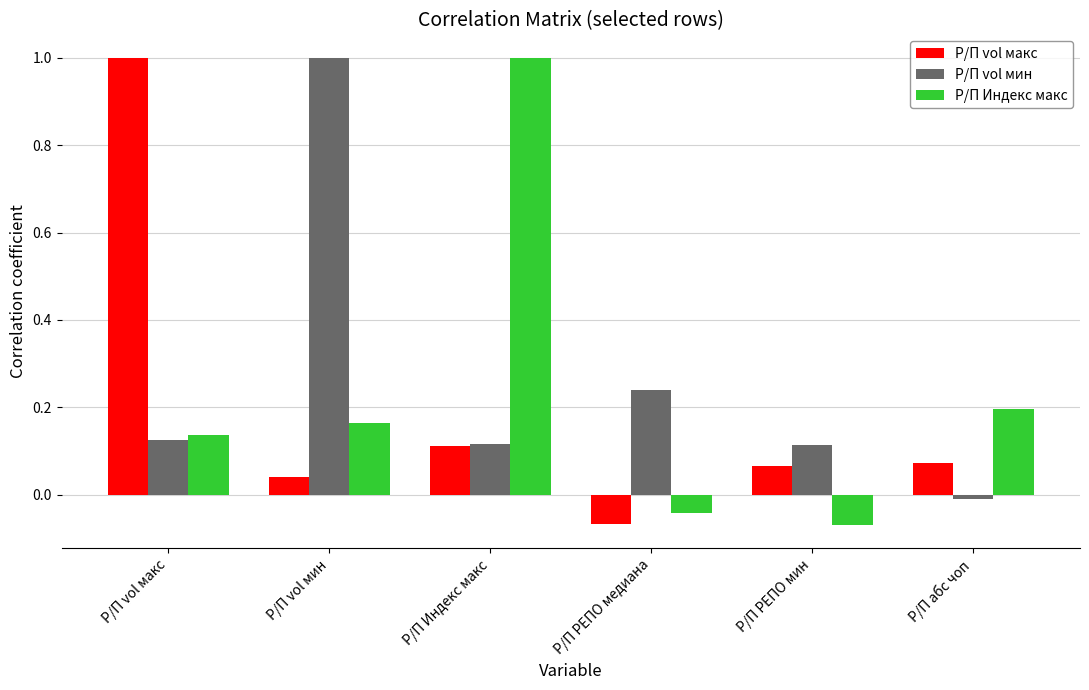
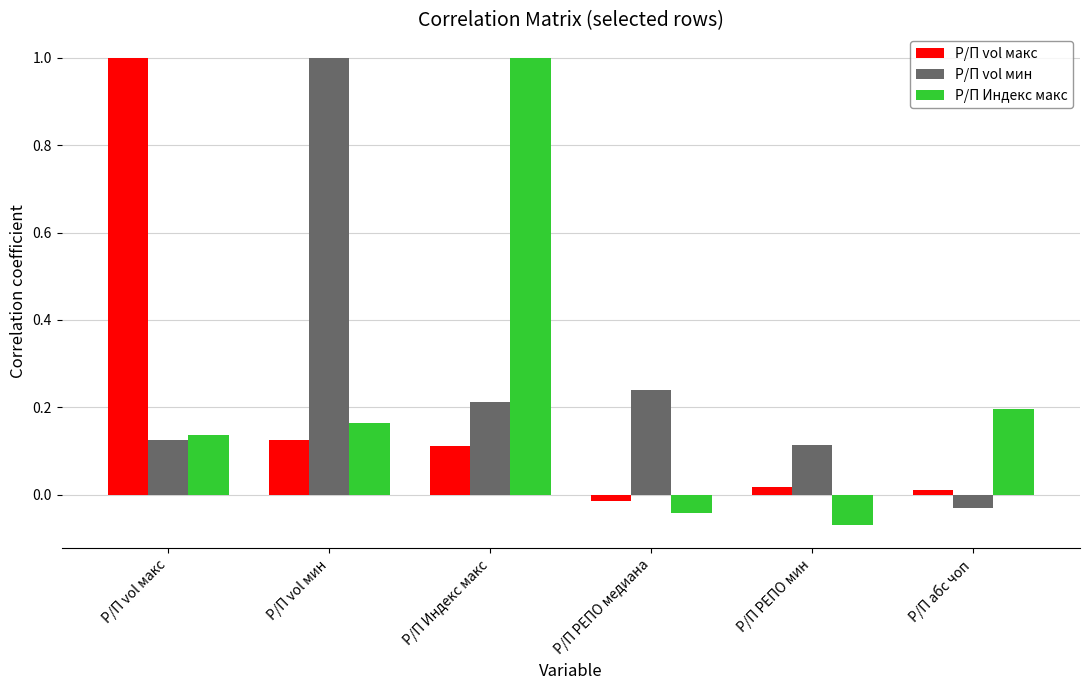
Р/П vol макс, Р/П vol мин: 0.04 -> 0.12
Р/П vol мин, Р/П Индекс макс: 0.12 -> 0.21
Р/П vol макс, Р/П РЕПО медиана: -0.07 -> -0.01
Р/П vol макс, Р/П РЕПО мин: 0.07 -> 0.02
Р/П vol макс, Р/П абс чоп: 0.07 -> 0.01
Р/П vol мин, Р/П абс чоп: -0.01 -> -0.03
